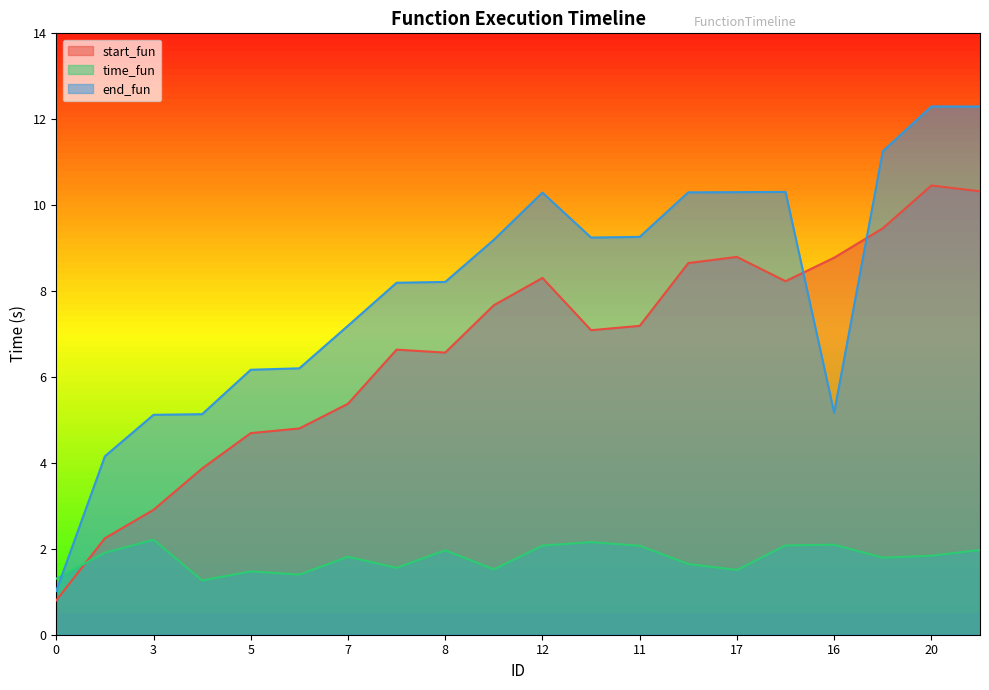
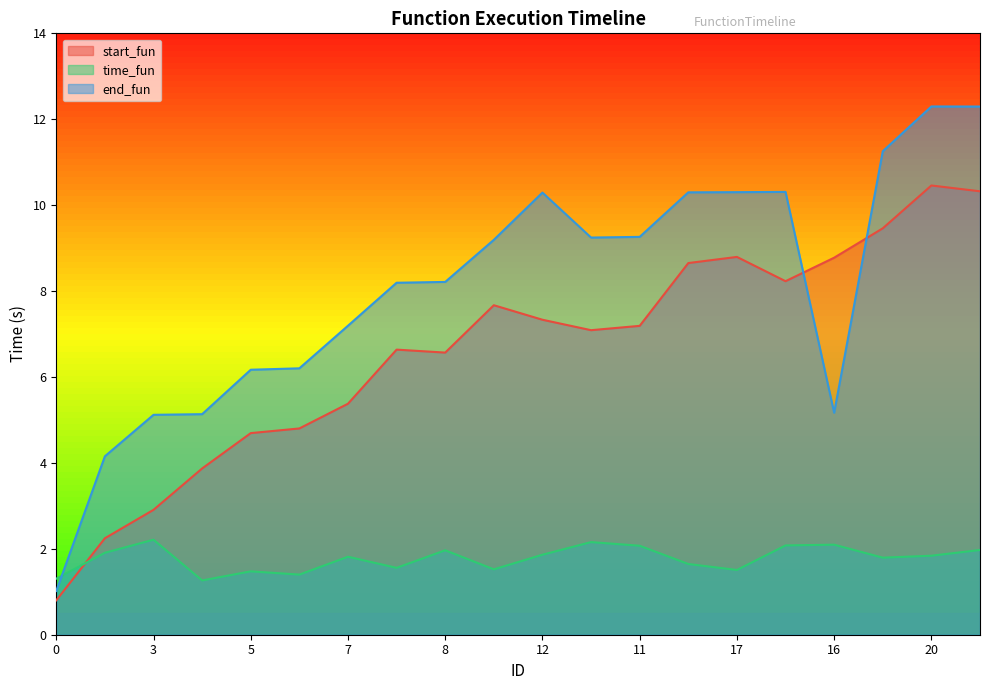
start_fun, 12: 8.3 -> 7.3
time_fun, 12: 2.1 -> 1.9
